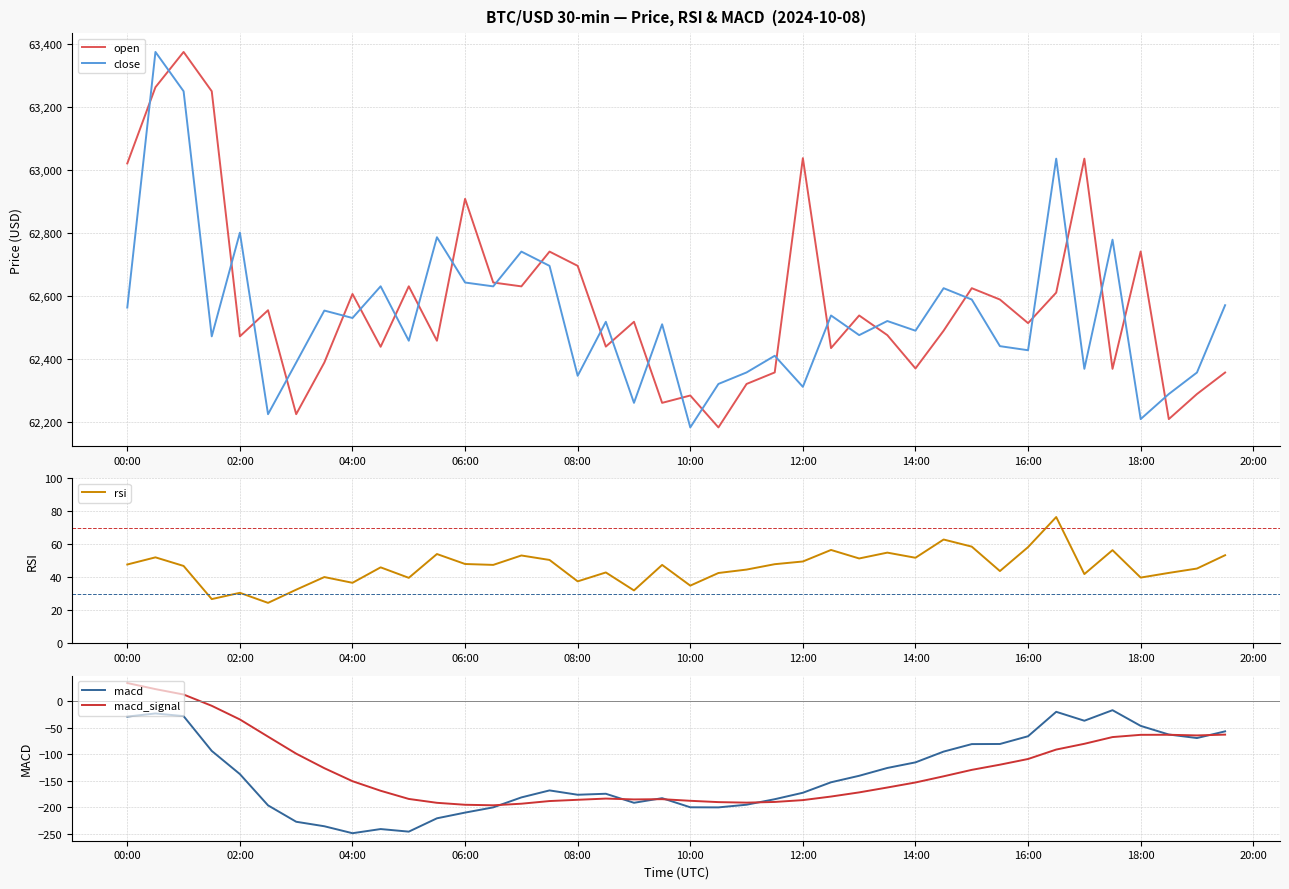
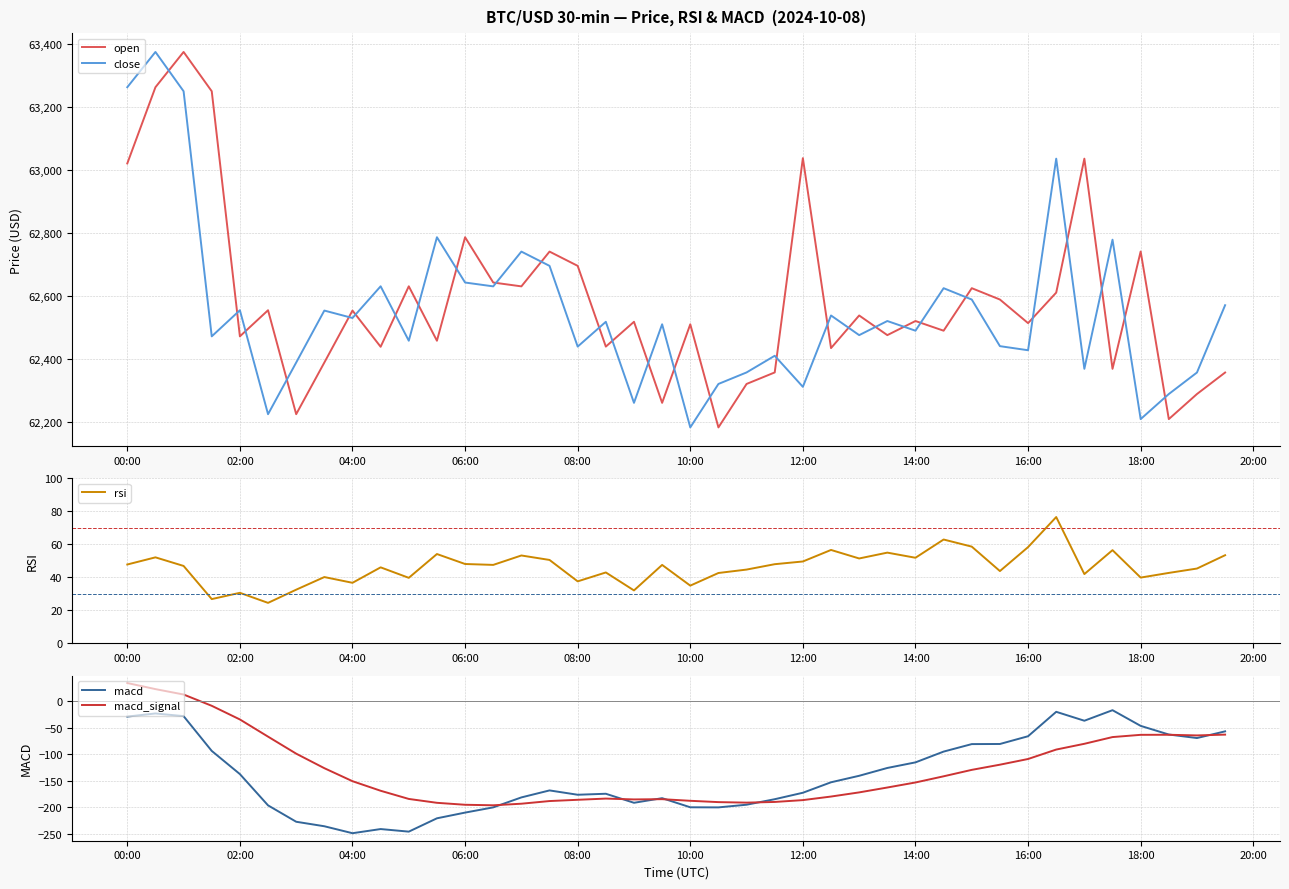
BTC/USD 30-min — Price, RSI & MACD (2024-10-08), close, 00:00: 62,560 -> 63,260
BTC/USD 30-min — Price, RSI & MACD (2024-10-08), close, 02:00: 62,800 -> 62,550
BTC/USD 30-min — Price, RSI & MACD (2024-10-08), open, 04:00: 62,610 -> 62,550
BTC/USD 30-min — Price, RSI & MACD (2024-10-08), open, 06:00: 62,910 -> 62,790
BTC/USD 30-min — Price, RSI & MACD (2024-10-08), close, 08:00: 62,350 -> 62,440
BTC/USD 30-min — Price, RSI & MACD (2024-10-08), open, 10:00: 62,280 -> 62,510
BTC/USD 30-min — Price, RSI & MACD (2024-10-08), open, 14:00: 62,370 -> 62,520
